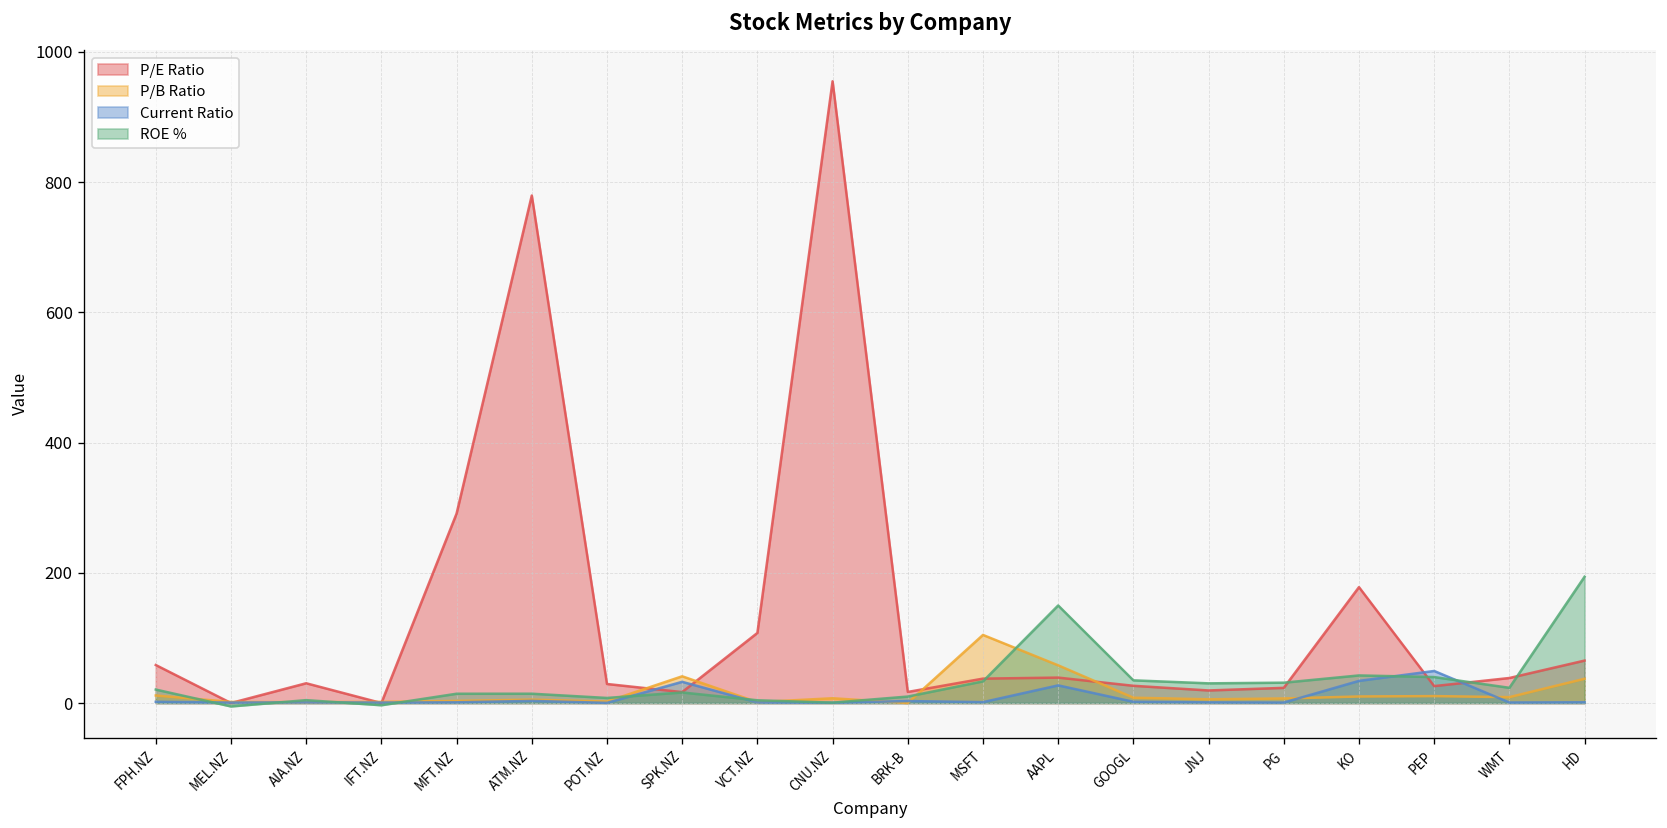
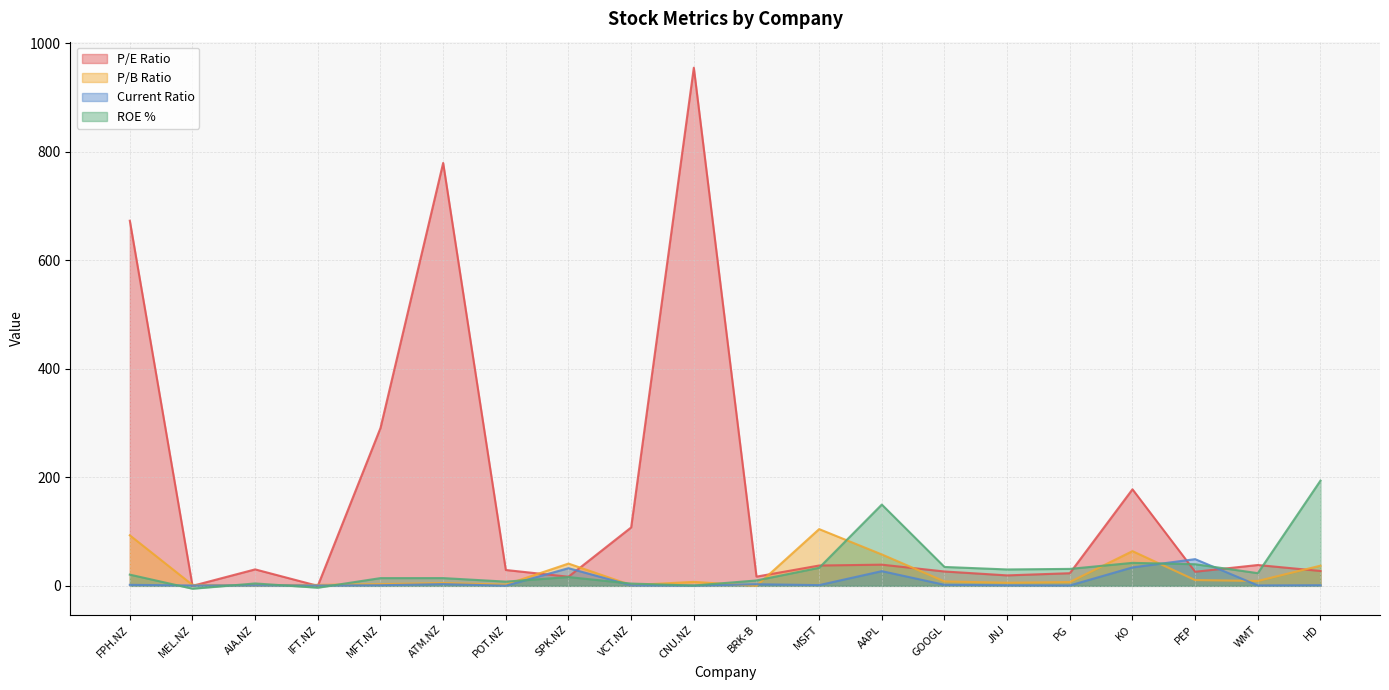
P/E Ratio, FPH.NZ: 60 -> 670
P/B Ratio, FPH.NZ: 10 -> 90
P/B Ratio, KO: 10 -> 60
P/E Ratio, HD: 70 -> 30
